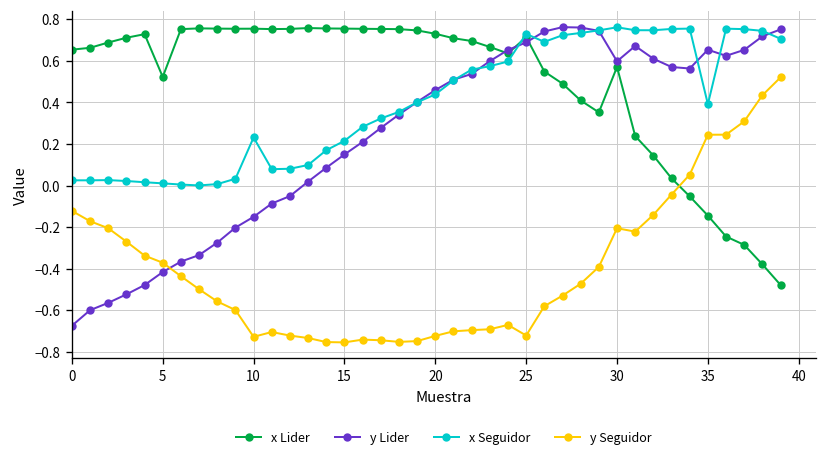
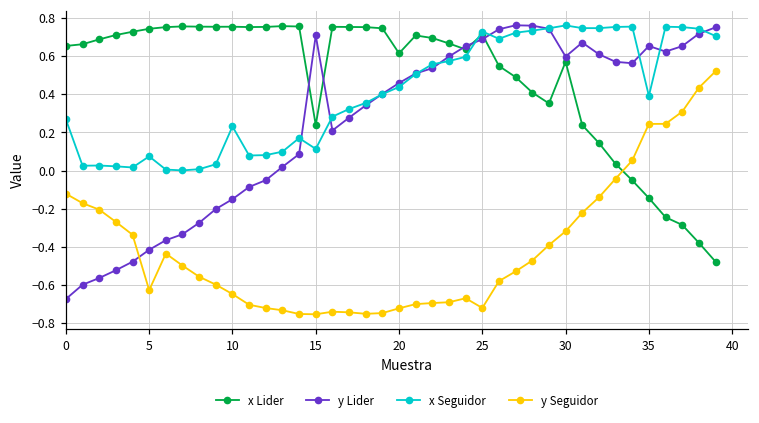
x Seguidor, 0: 0.03 -> 0.27
x Lider, 5: 0.52 -> 0.74
x Seguidor, 5: 0.01 -> 0.07
y Seguidor, 5: -0.37 -> -0.63
y Seguidor, 10: -0.73 -> -0.65
x Lider, 15: 0.76 -> 0.24
y Lider, 15: 0.15 -> 0.71
x Seguidor, 15: 0.22 -> 0.11
x Lider, 20: 0.73 -> 0.62
y Seguidor, 30: -0.21 -> -0.32
